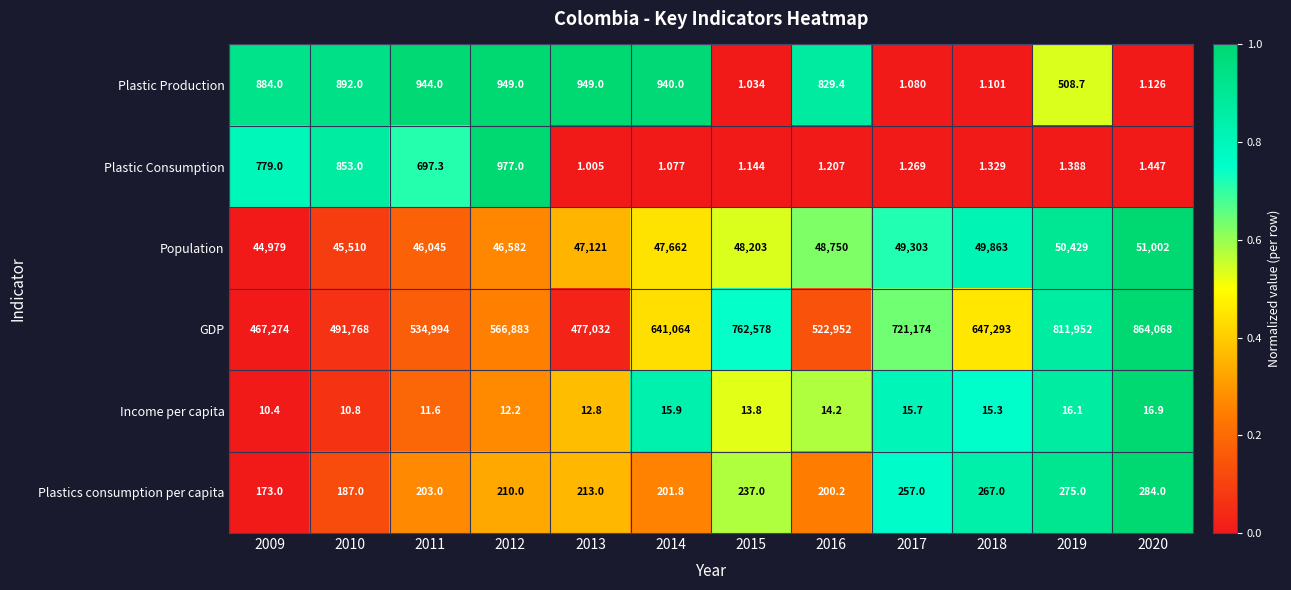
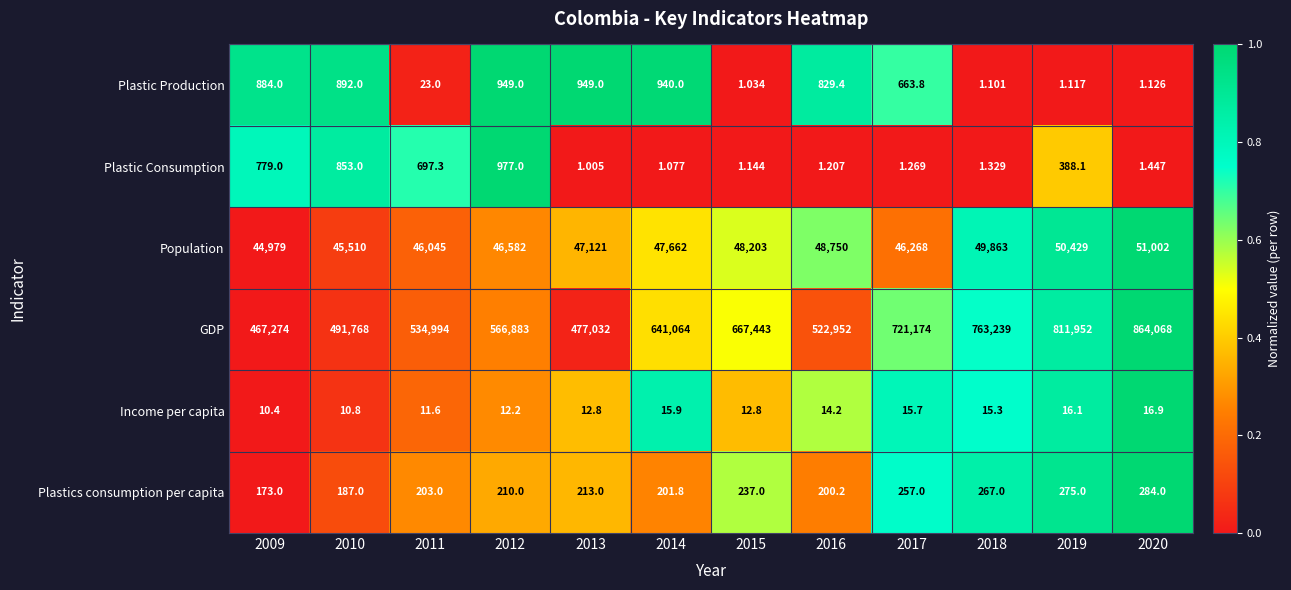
Plastic Production, 2011: 944.0 -> 23.0
Plastic Production, 2017: 1.080 -> 663.8
Plastic Production, 2019: 508.7 -> 1.117
Plastic Consumption, 2019: 1.388 -> 388.1
Population, 2017: 49,303 -> 46,268
GDP, 2015: 762,578 -> 667,443
GDP, 2018: 647,293 -> 763,239
Income per capita, 2015: 13.8 -> 12.8
